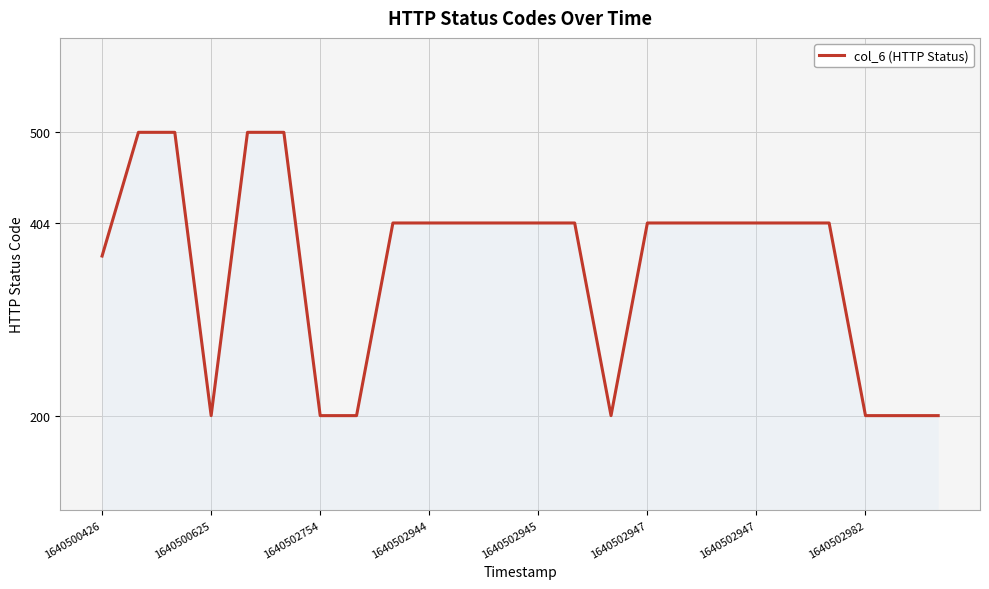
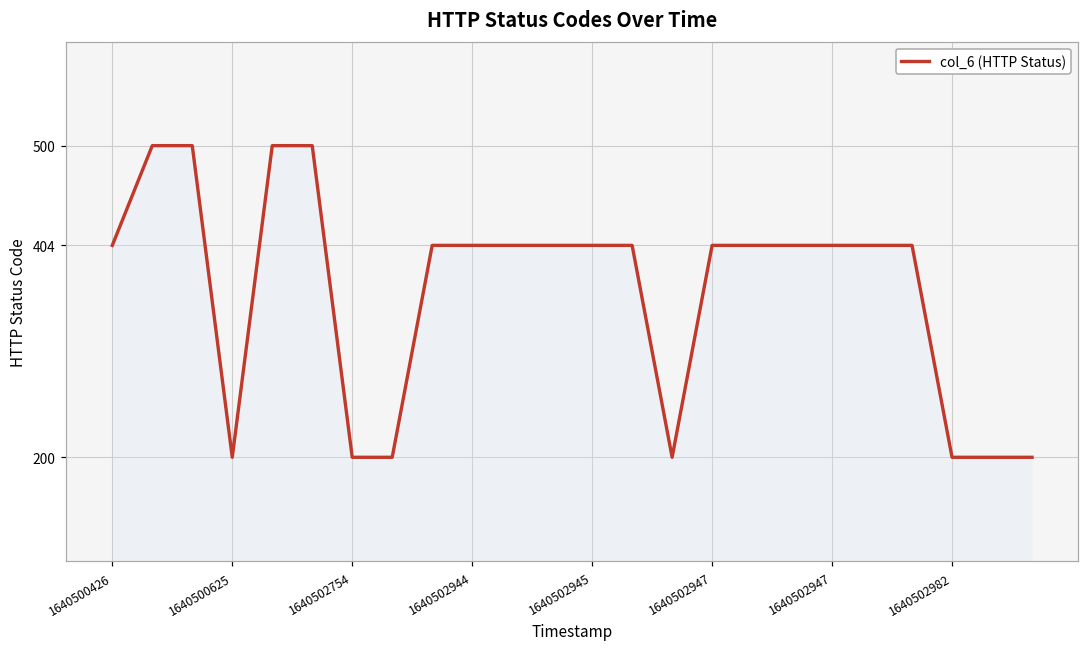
1640500426: 370 -> 400
